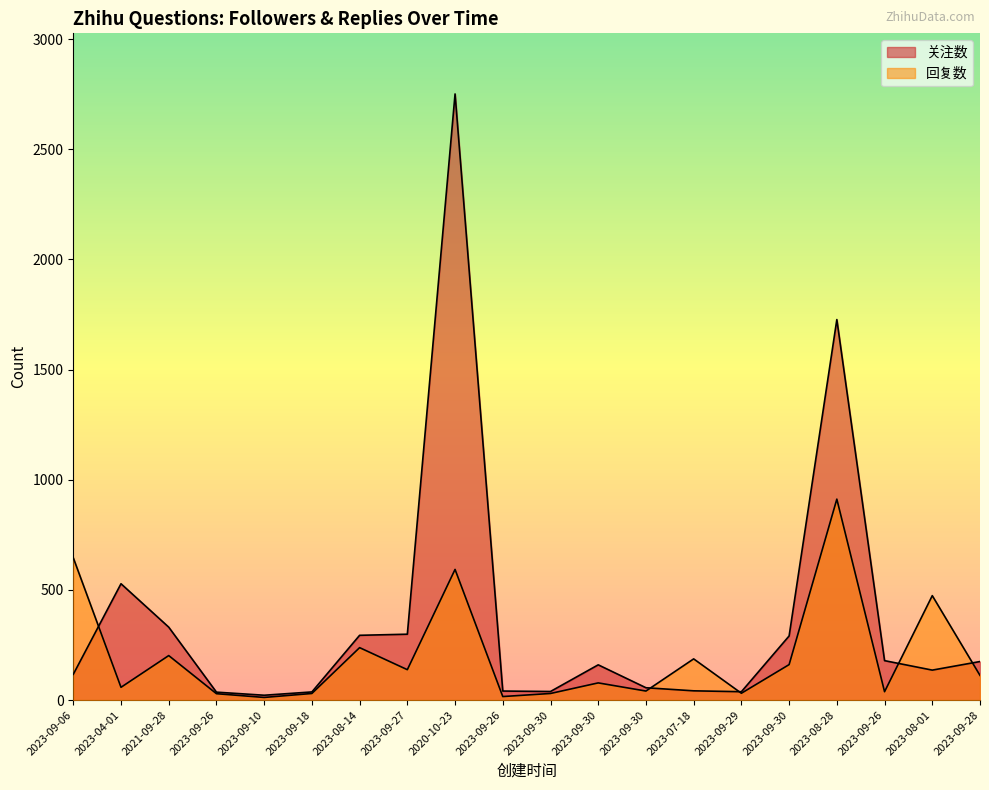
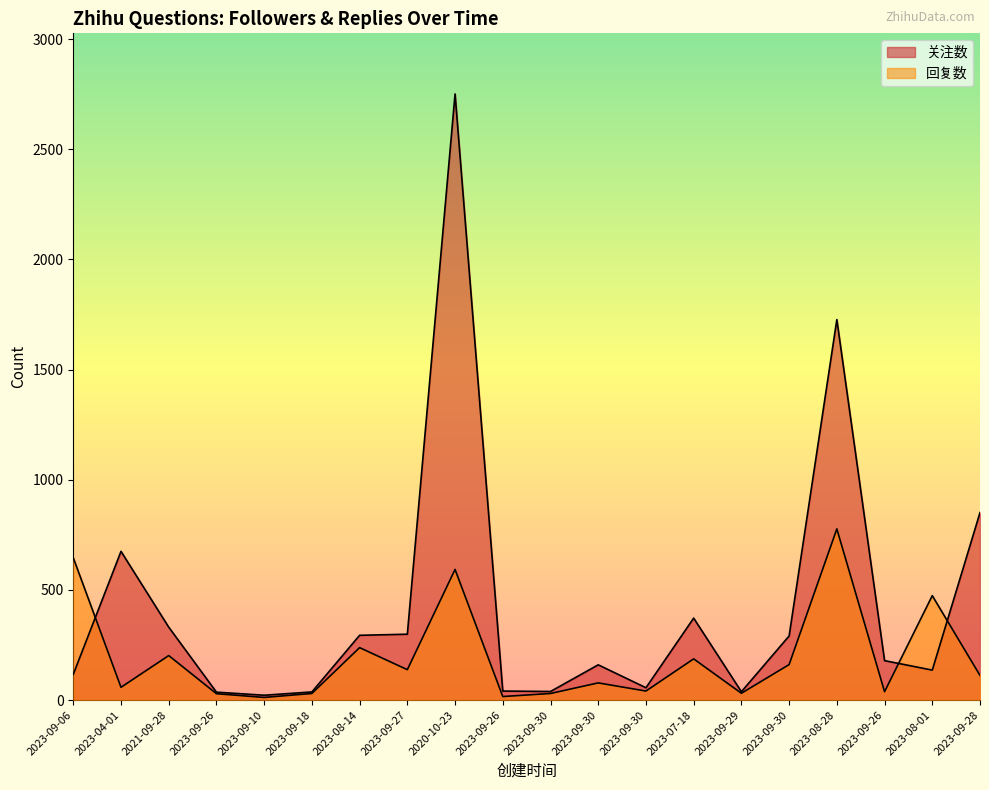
关注数, 2023-04-01: 530 -> 680
关注数, 2023-07-18: 40 -> 370
回复数, 2023-08-28: 910 -> 780
关注数, 2023-09-28: 180 -> 850
